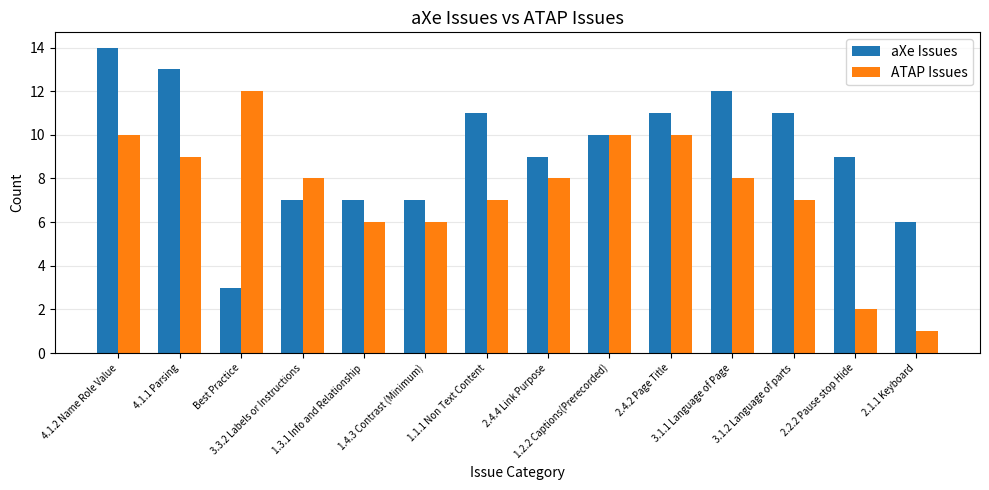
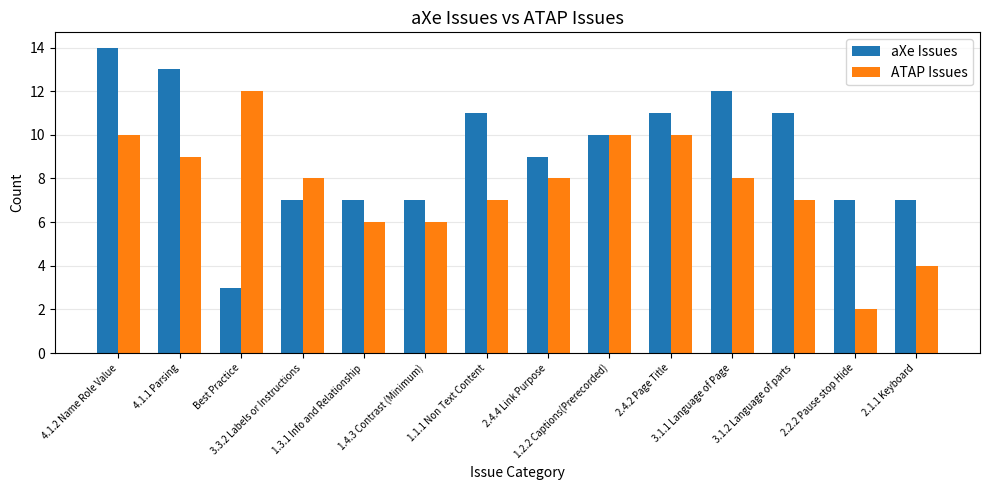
aXe Issues, 2.2.2 Pause stop Hide: 9 -> 7
aXe Issues, 2.1.1 Keyboard: 6 -> 7
ATAP Issues, 2.1.1 Keyboard: 1 -> 4
